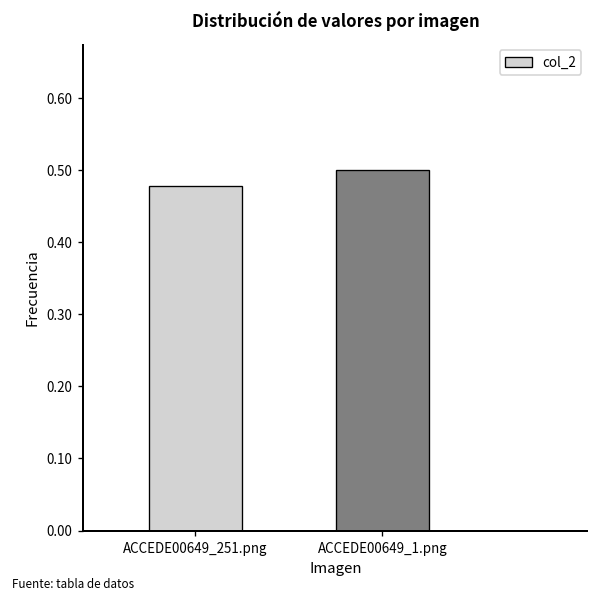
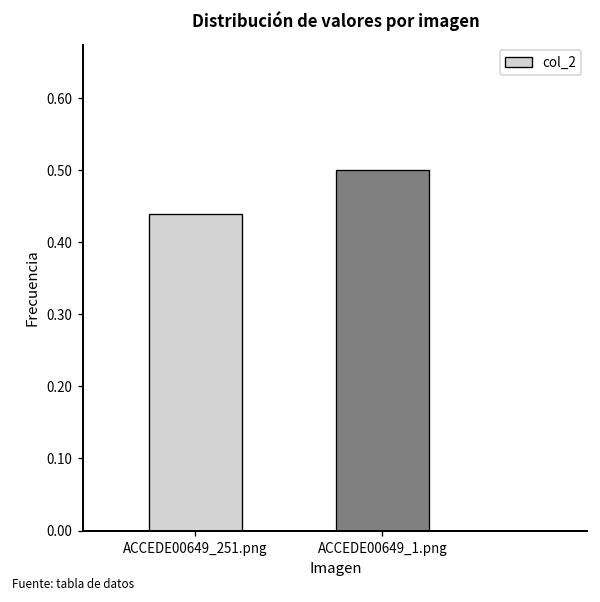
ACCEDE00649_251.png: 0.48 -> 0.44
